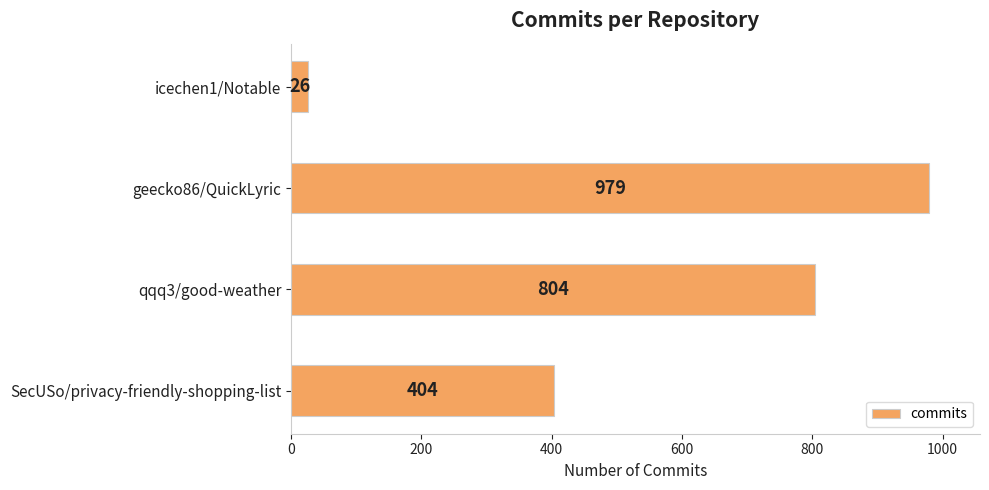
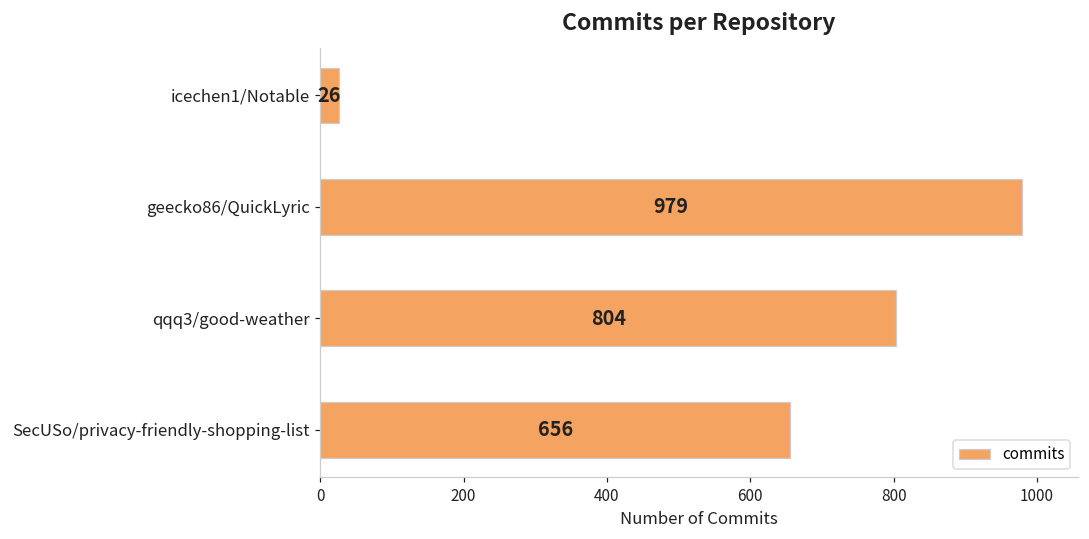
SecUSo/privacy-friendly-shopping-list: 404 -> 656
